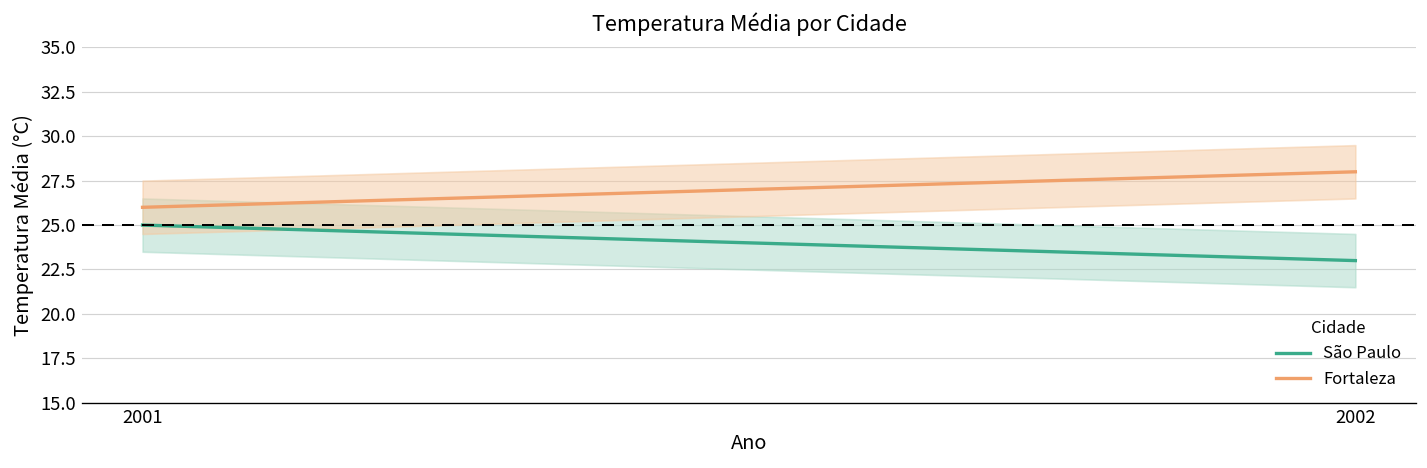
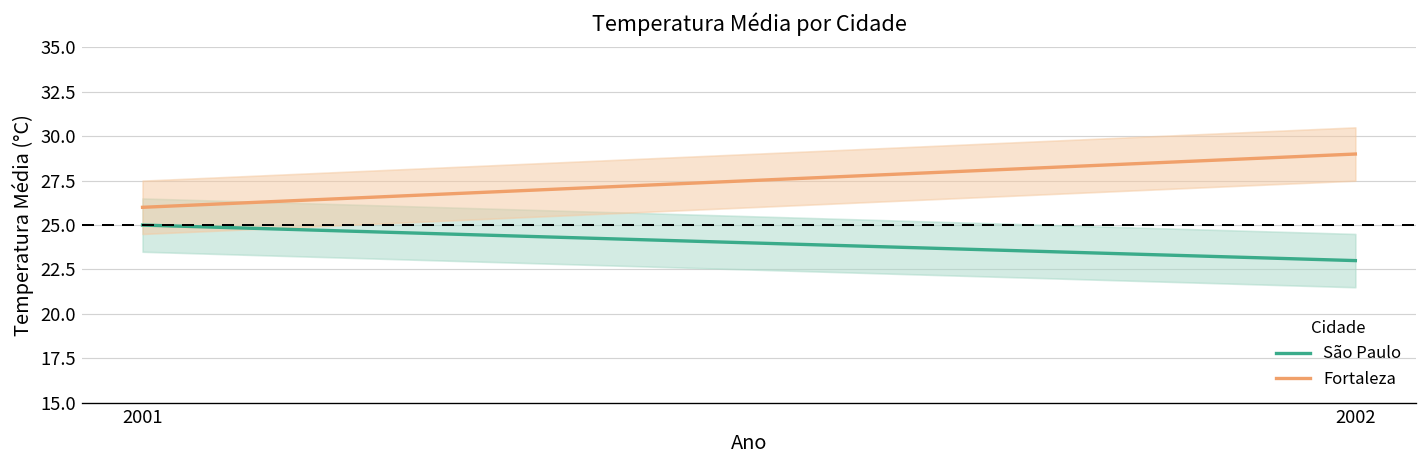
Fortaleza, 2002: 28 -> 29
